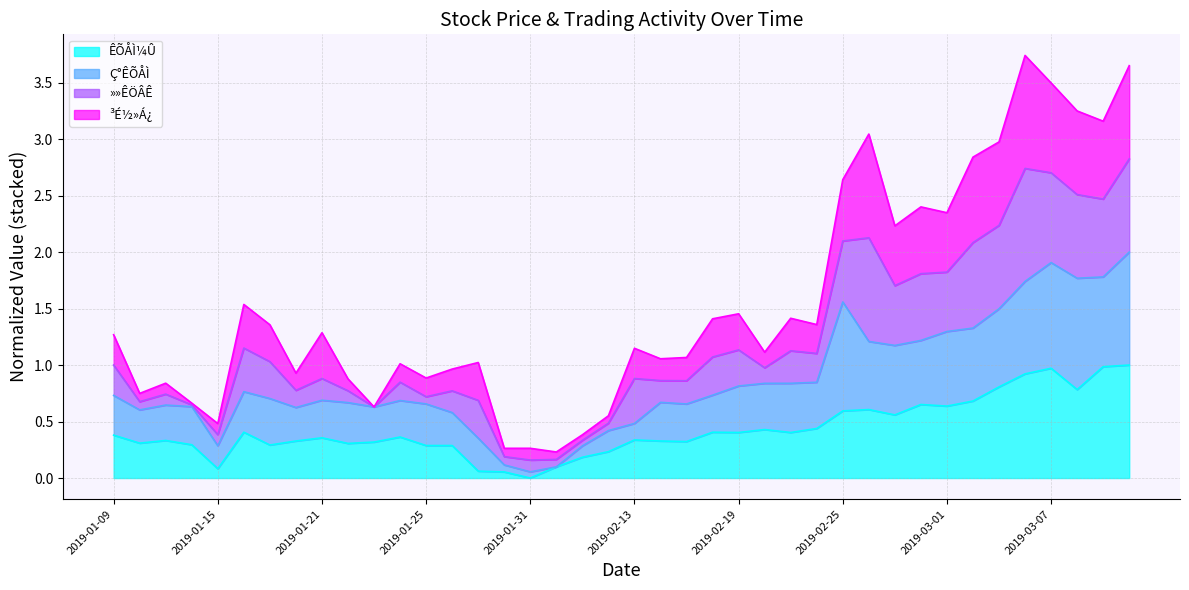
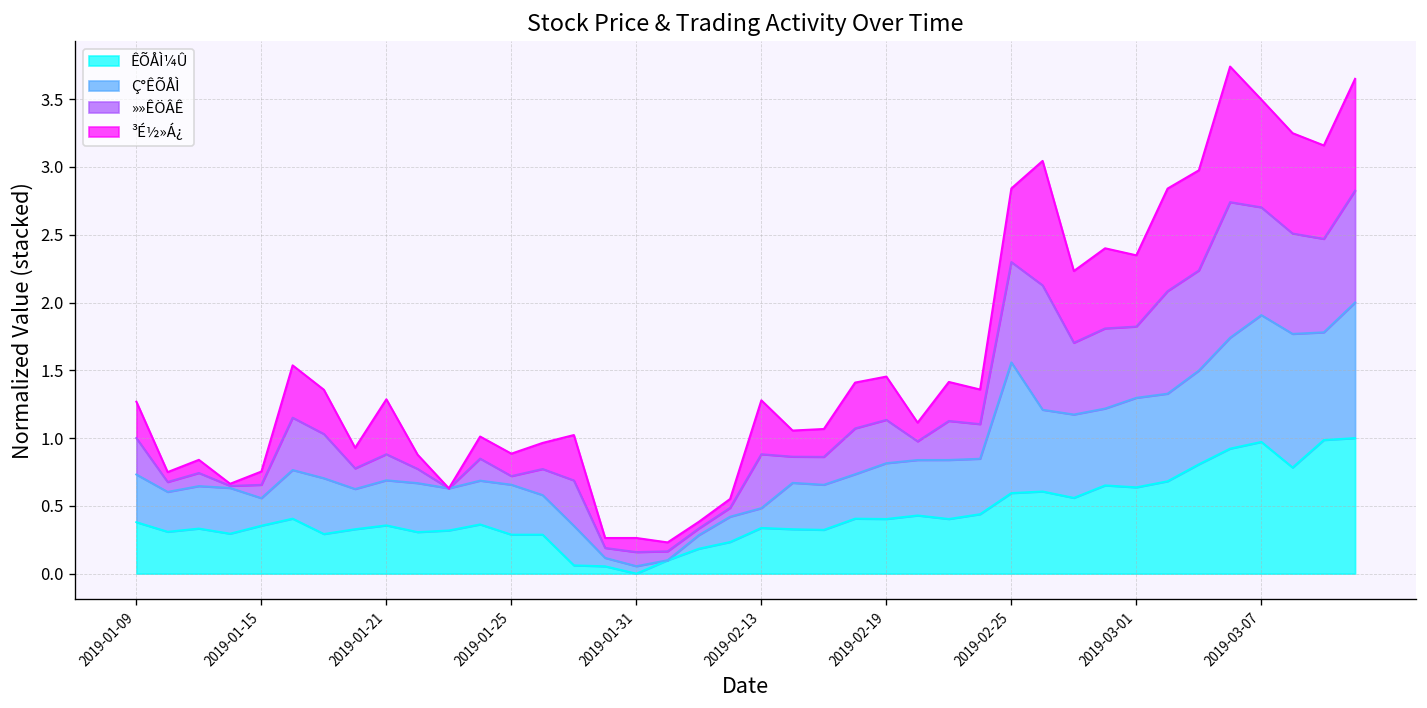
ÊÕÅÌ¼Û, 2019-01-15: 0.08 -> 0.35
³É½»Á¿, 2019-02-13: 0.27 -> 0.40
»»ÊÖÂÊ, 2019-02-25: 0.54 -> 0.74
